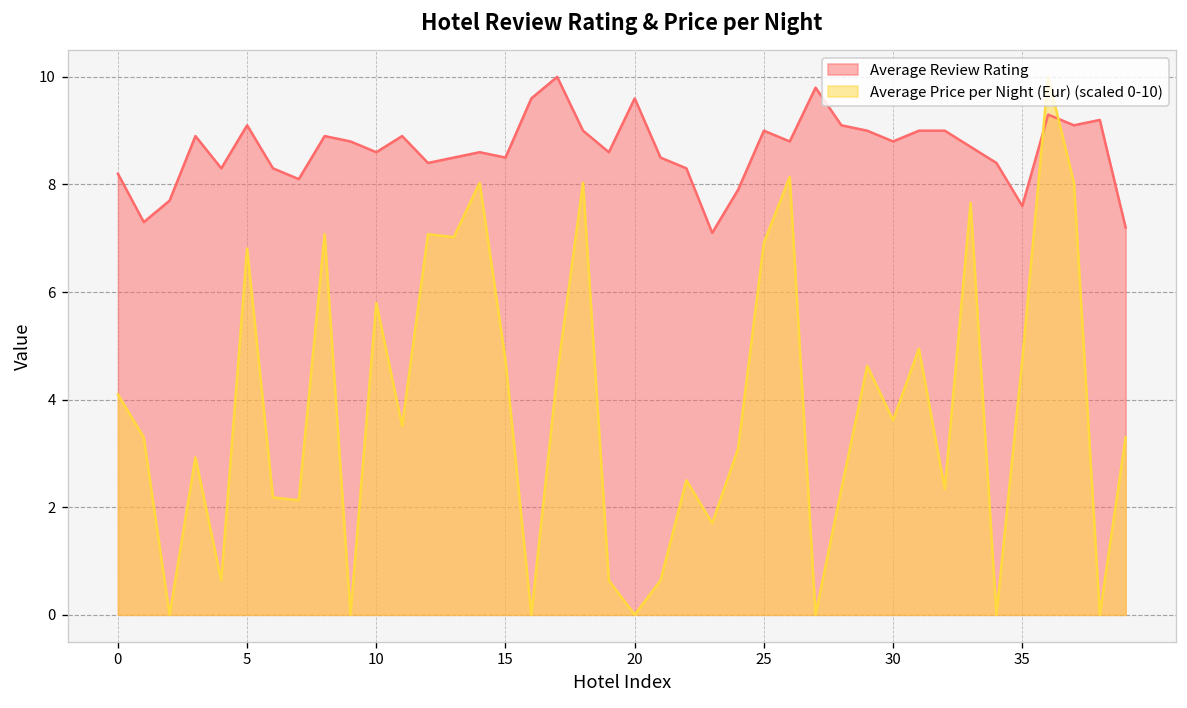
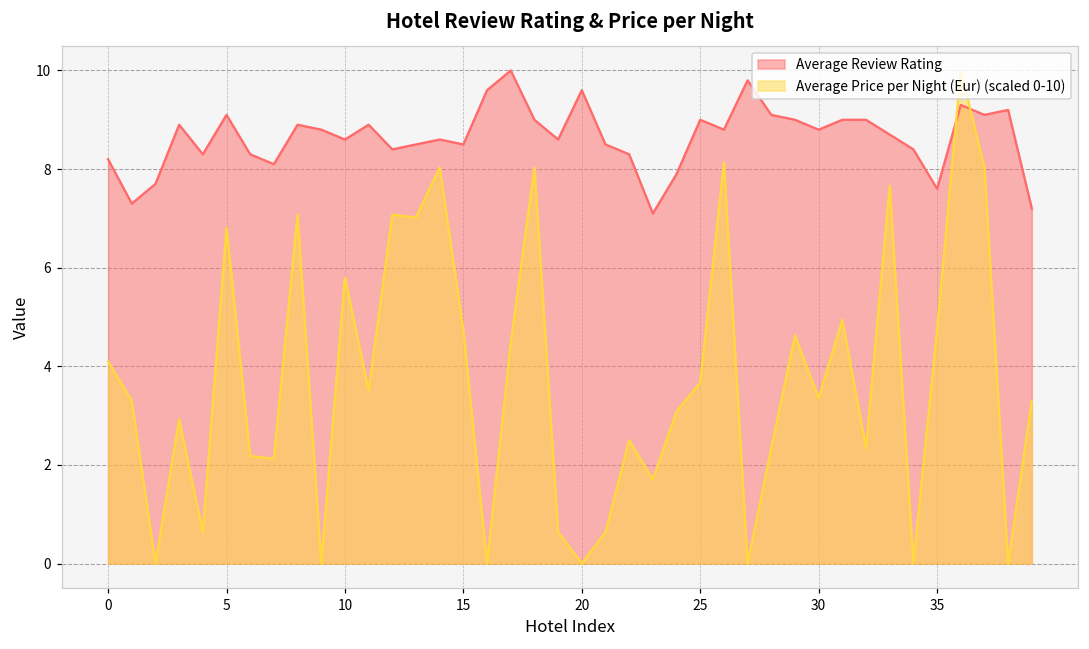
Average Price per Night (Eur) (scaled 0-10), 25: 6.9 -> 3.7
Average Price per Night (Eur) (scaled 0-10), 30: 3.6 -> 3.4
